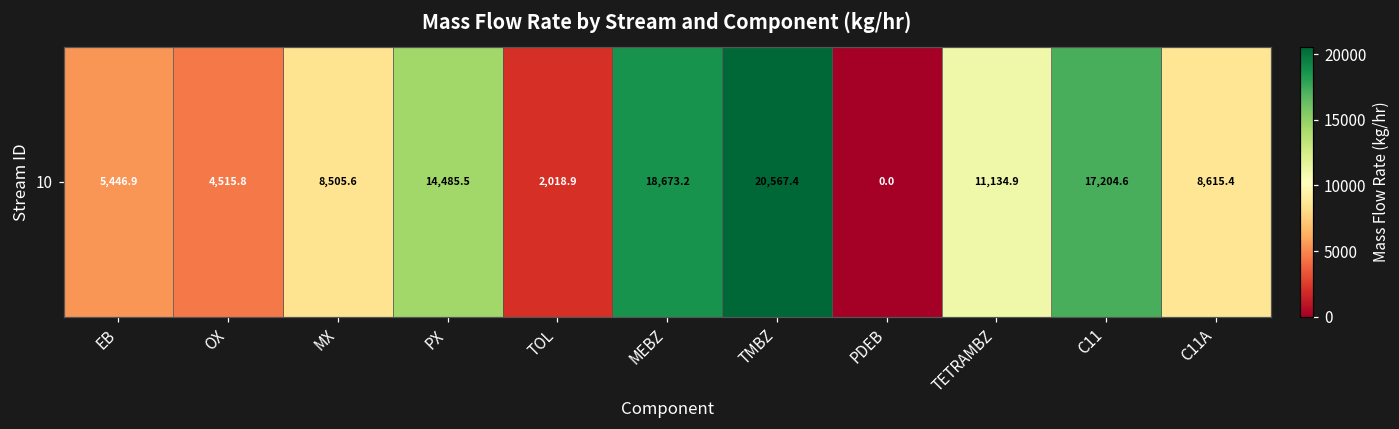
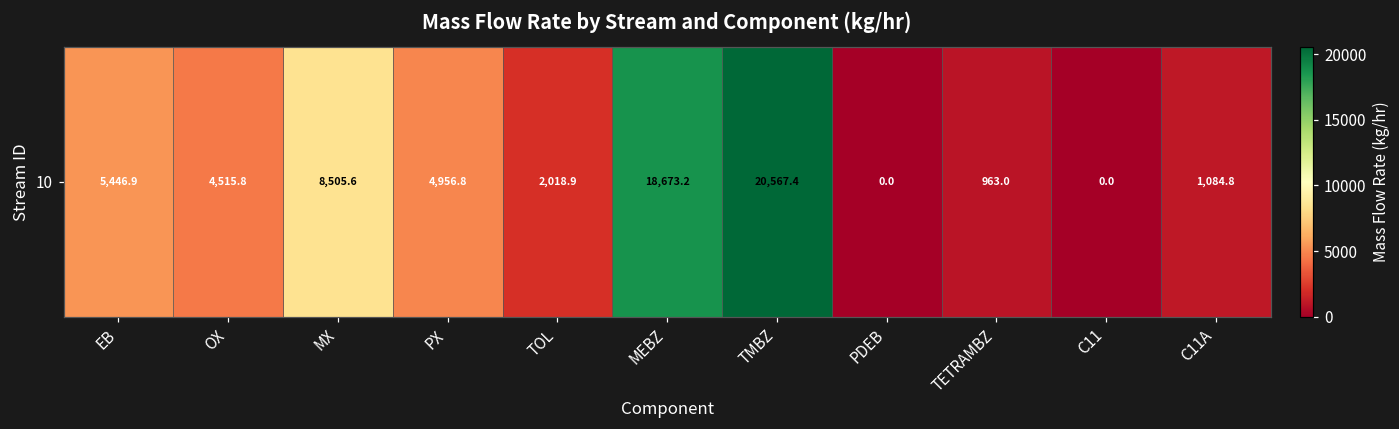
10, PX: 14,485.5 -> 4,956.8
10, TETRAMBZ: 11,134.9 -> 963.0
10, C11: 17,204.6 -> 0.0
10, C11A: 8,615.4 -> 1,084.8
